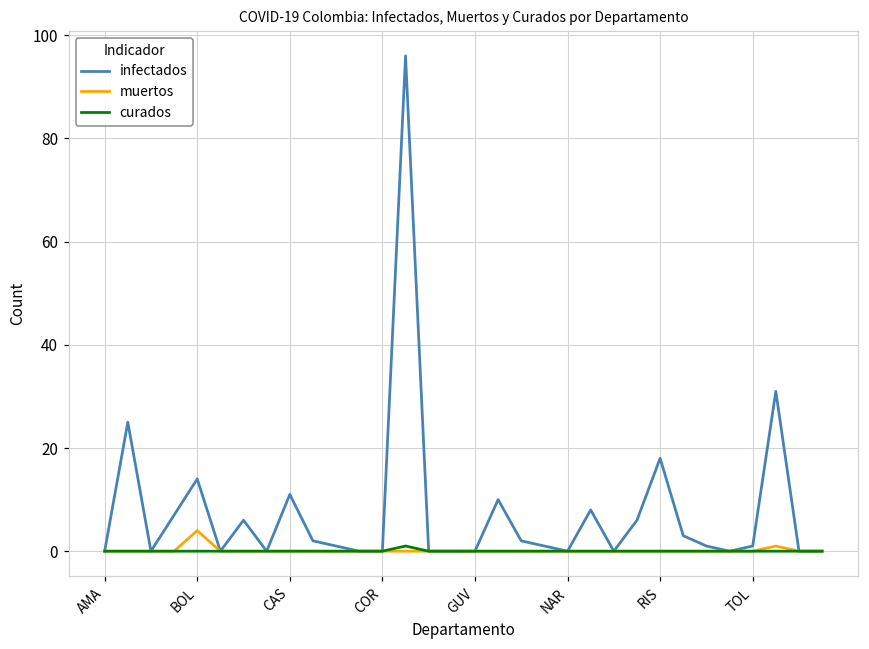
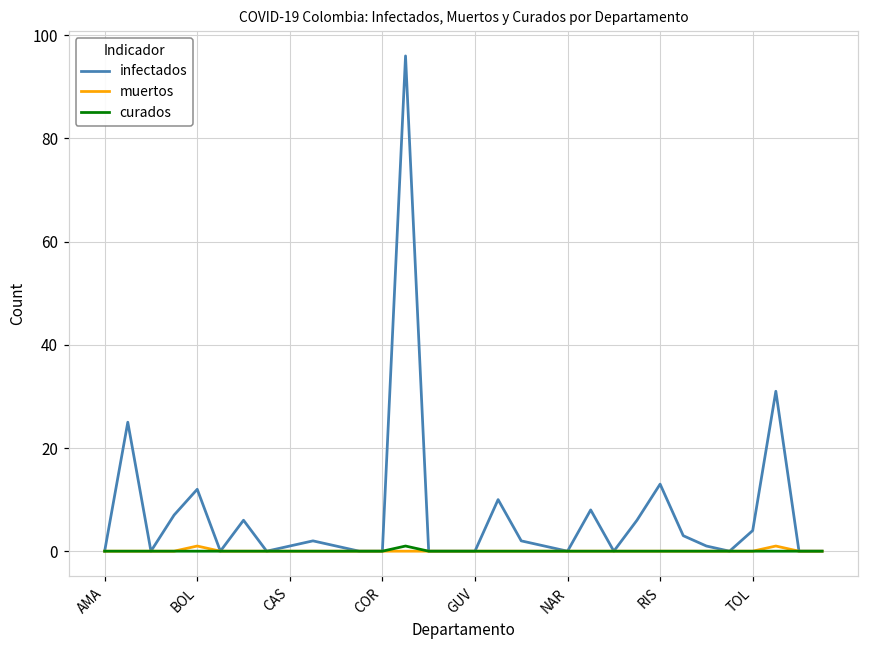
infectados, BOL: 14 -> 12
muertos, BOL: 4 -> 1
infectados, CAS: 11 -> 1
infectados, RIS: 18 -> 13
infectados, TOL: 1 -> 4
